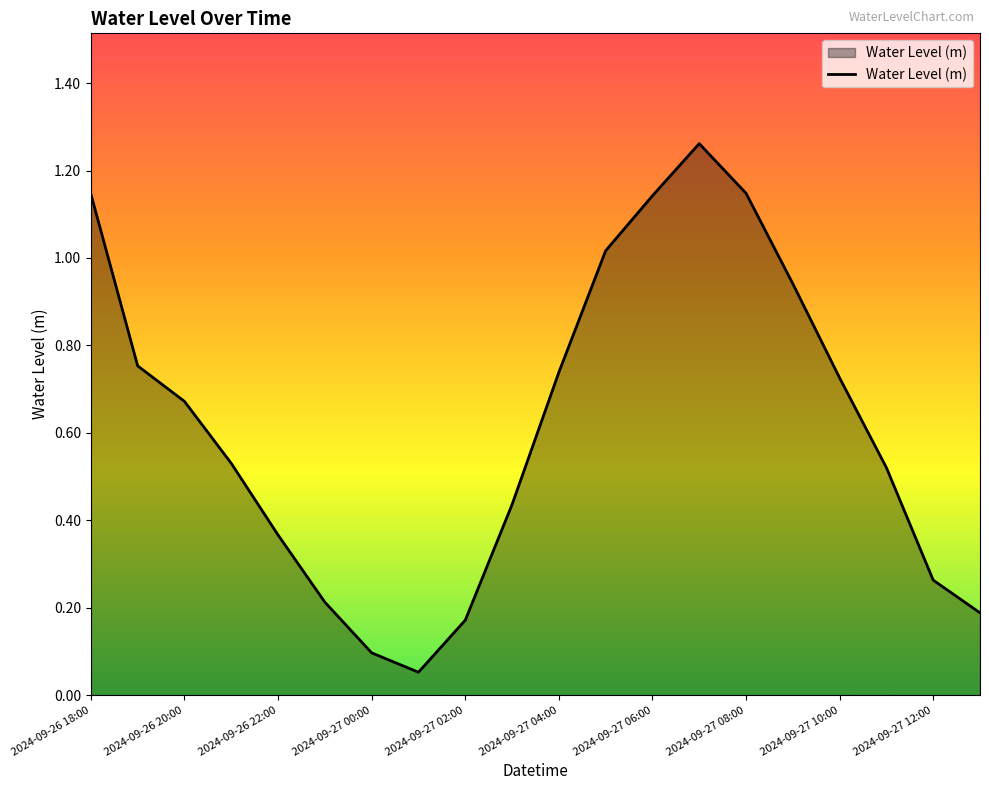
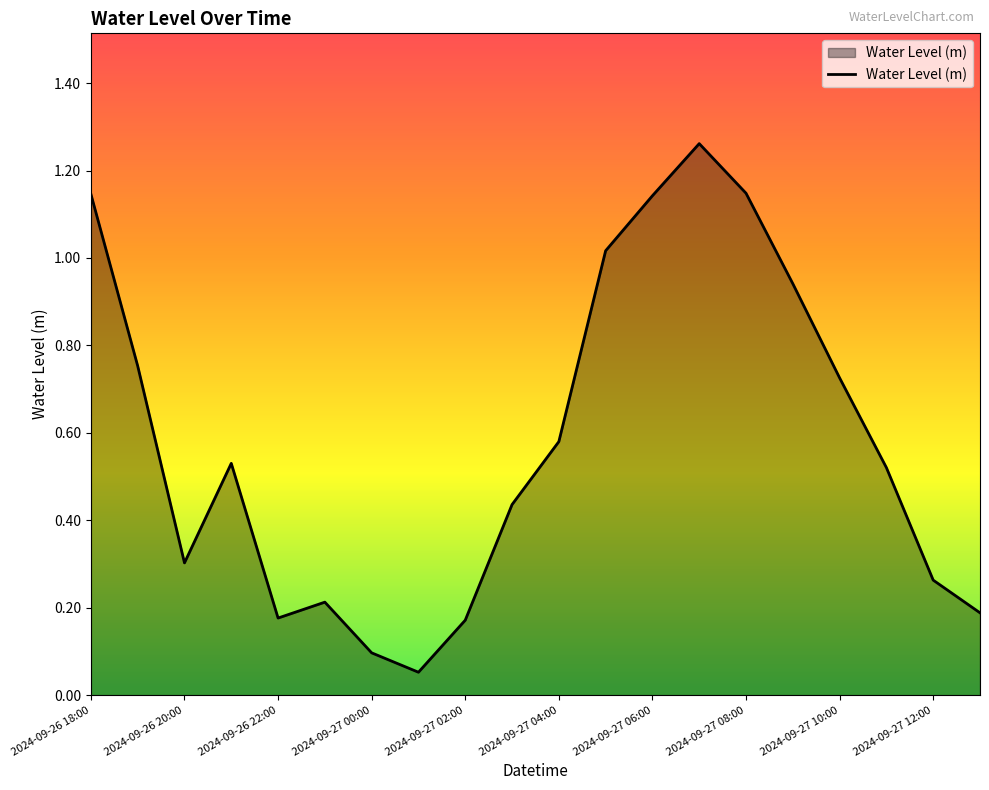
2024-09-26 20:00: 0.67 -> 0.30
2024-09-26 22:00: 0.37 -> 0.18
2024-09-27 04:00: 0.74 -> 0.58
